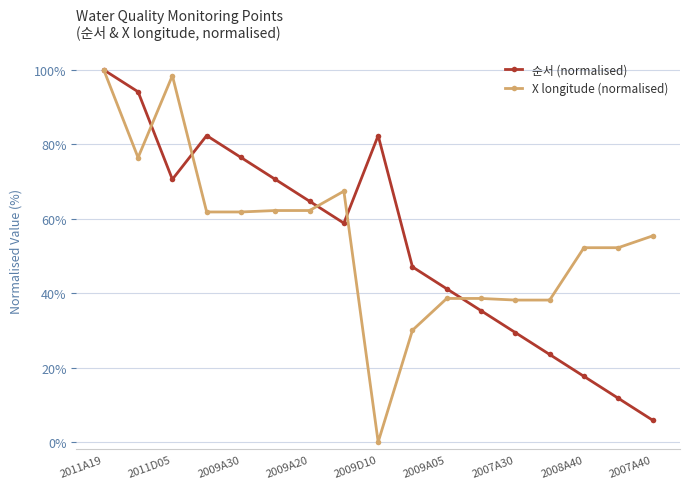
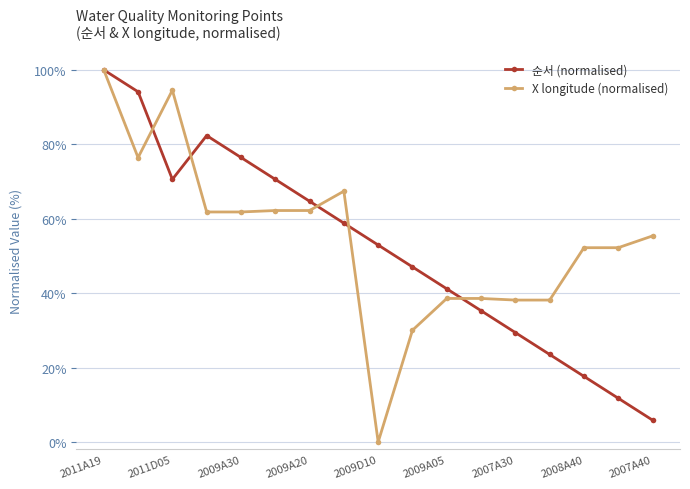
X longitude (normalised), 2011D05: 98% -> 95%
순서 (normalised), 2009D10: 82% -> 53%
